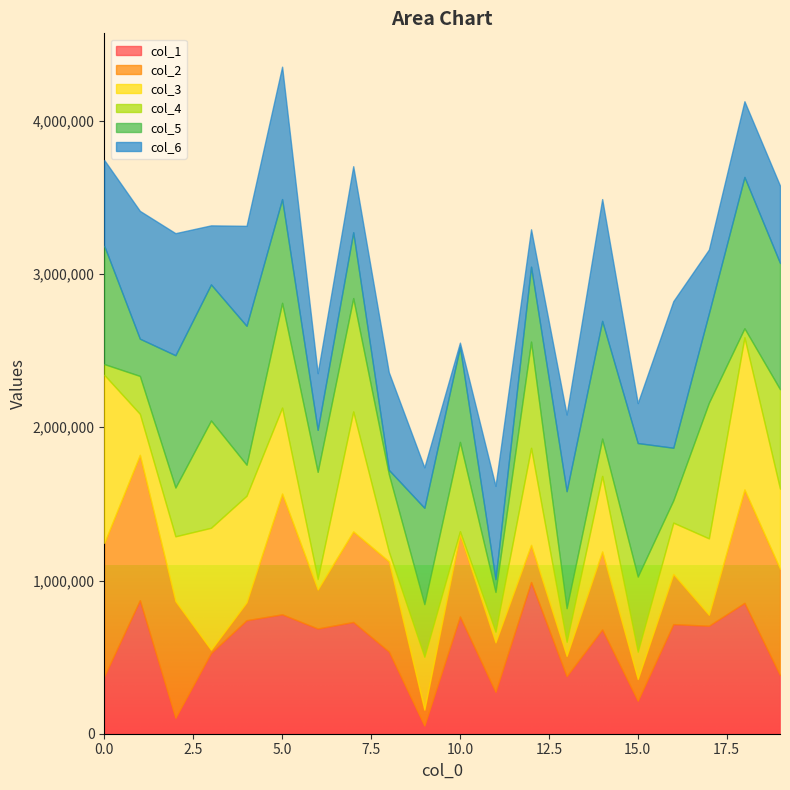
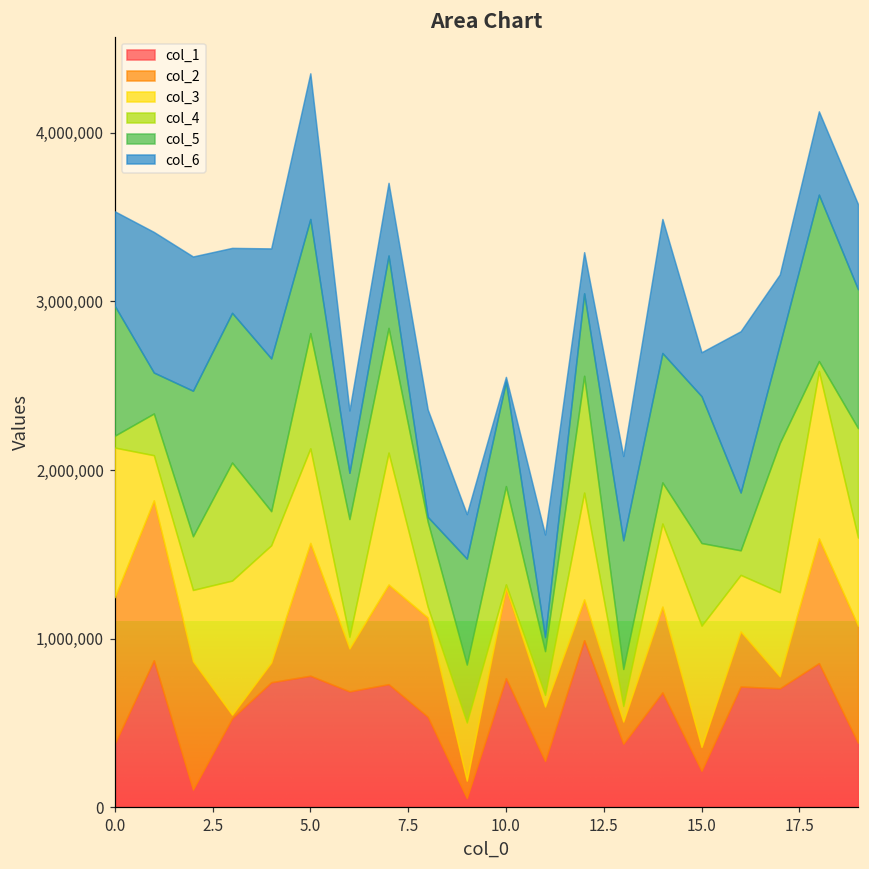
col_3, 0.0: 1,100,000 -> 890,000
col_3, 15.0: 180,000 -> 720,000
